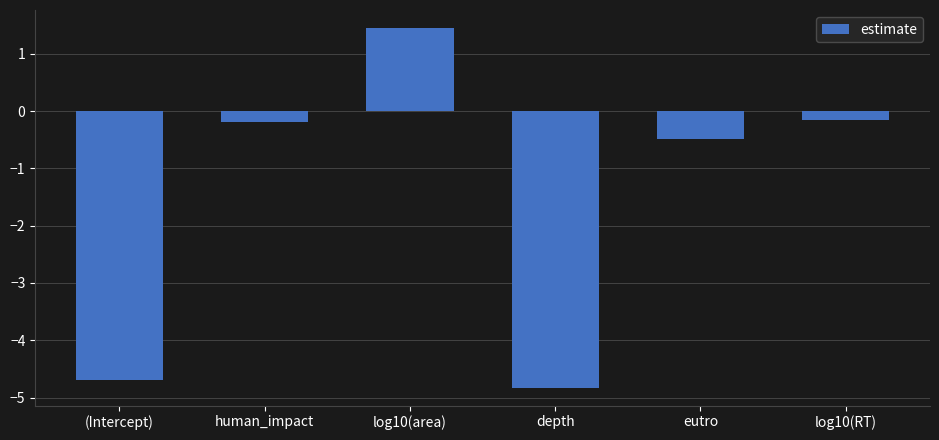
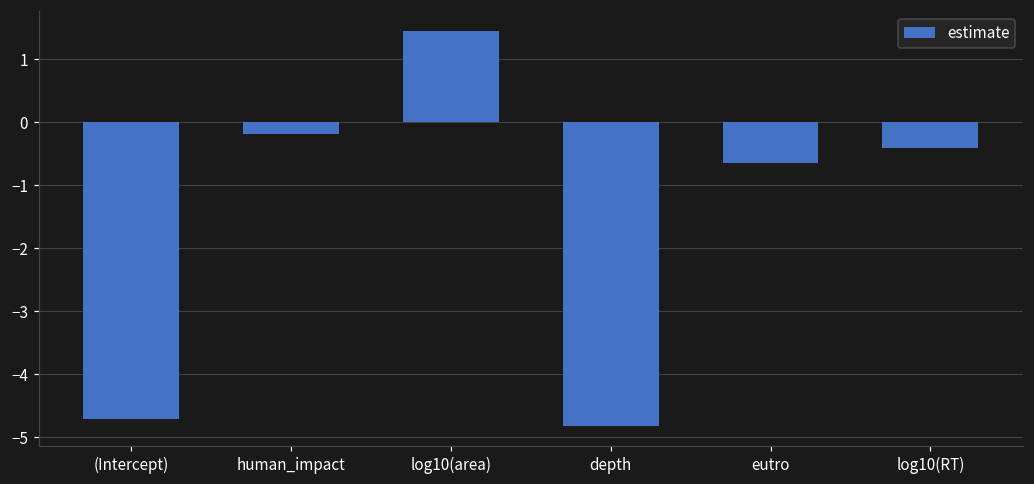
eutro: -0.5 -> -0.6
log10(RT): -0.2 -> -0.4
